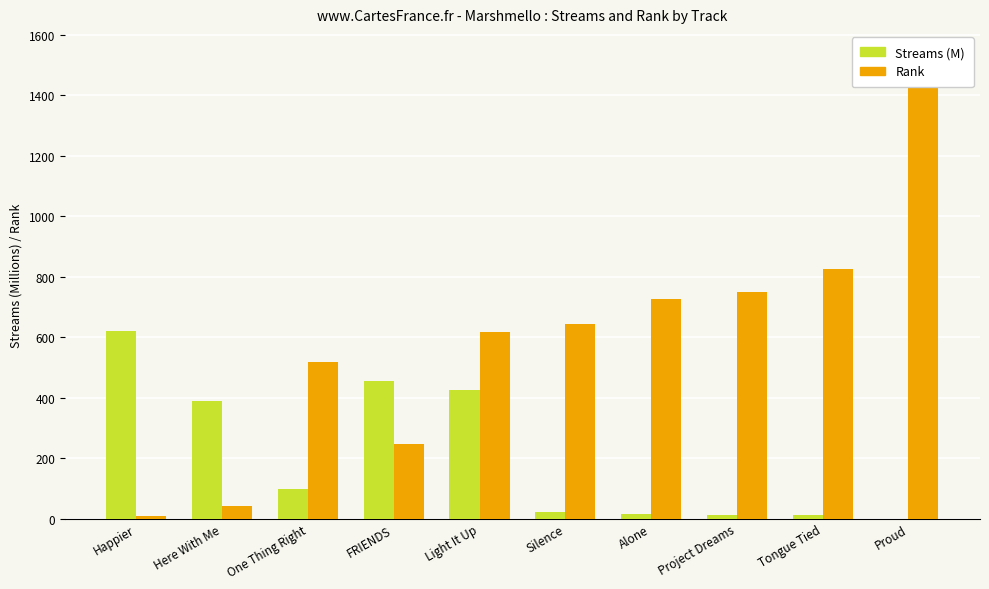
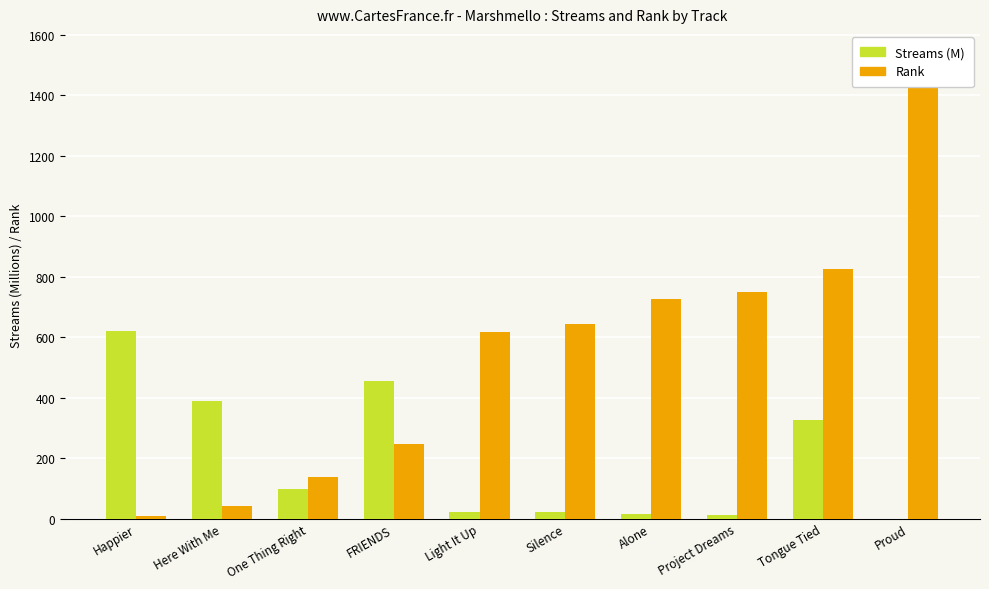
Rank, One Thing Right: 520 -> 140
Streams (M), Light It Up: 430 -> 20
Streams (M), Tongue Tied: 10 -> 330
